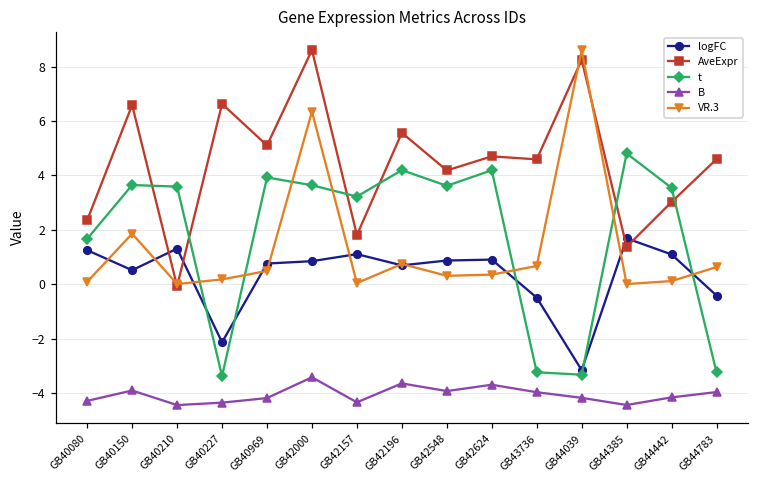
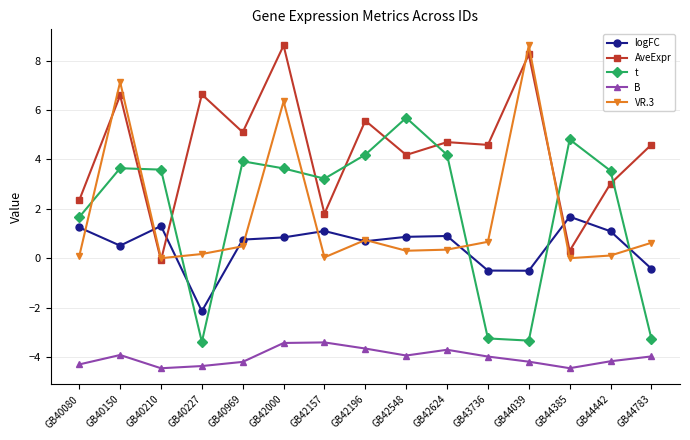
VR.3, GB40150: 1.9 -> 7.1
B, GB42157: -4.3 -> -3.4
t, GB42548: 3.6 -> 5.7
logFC, GB44039: -3.2 -> -0.5
AveExpr, GB44385: 1.4 -> 0.3
